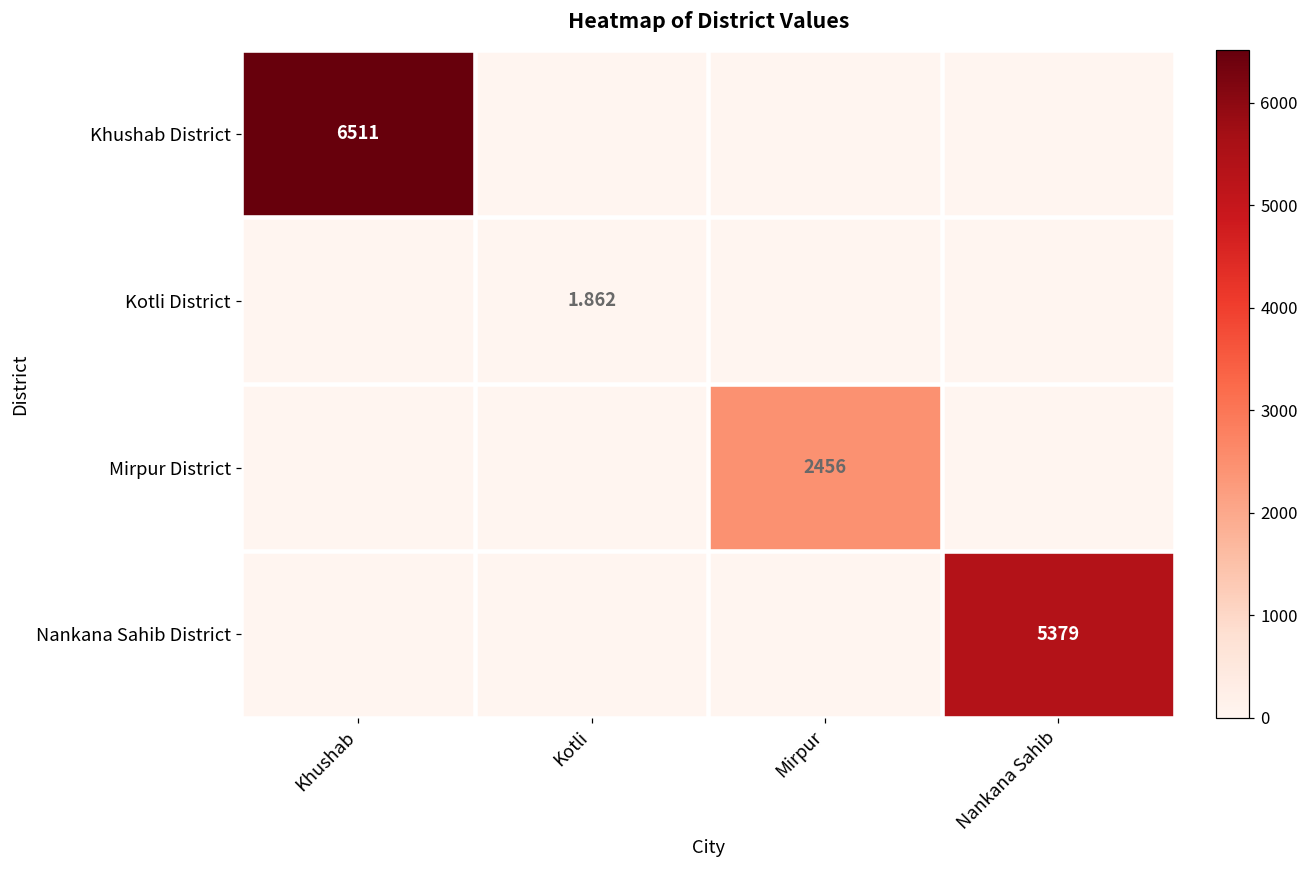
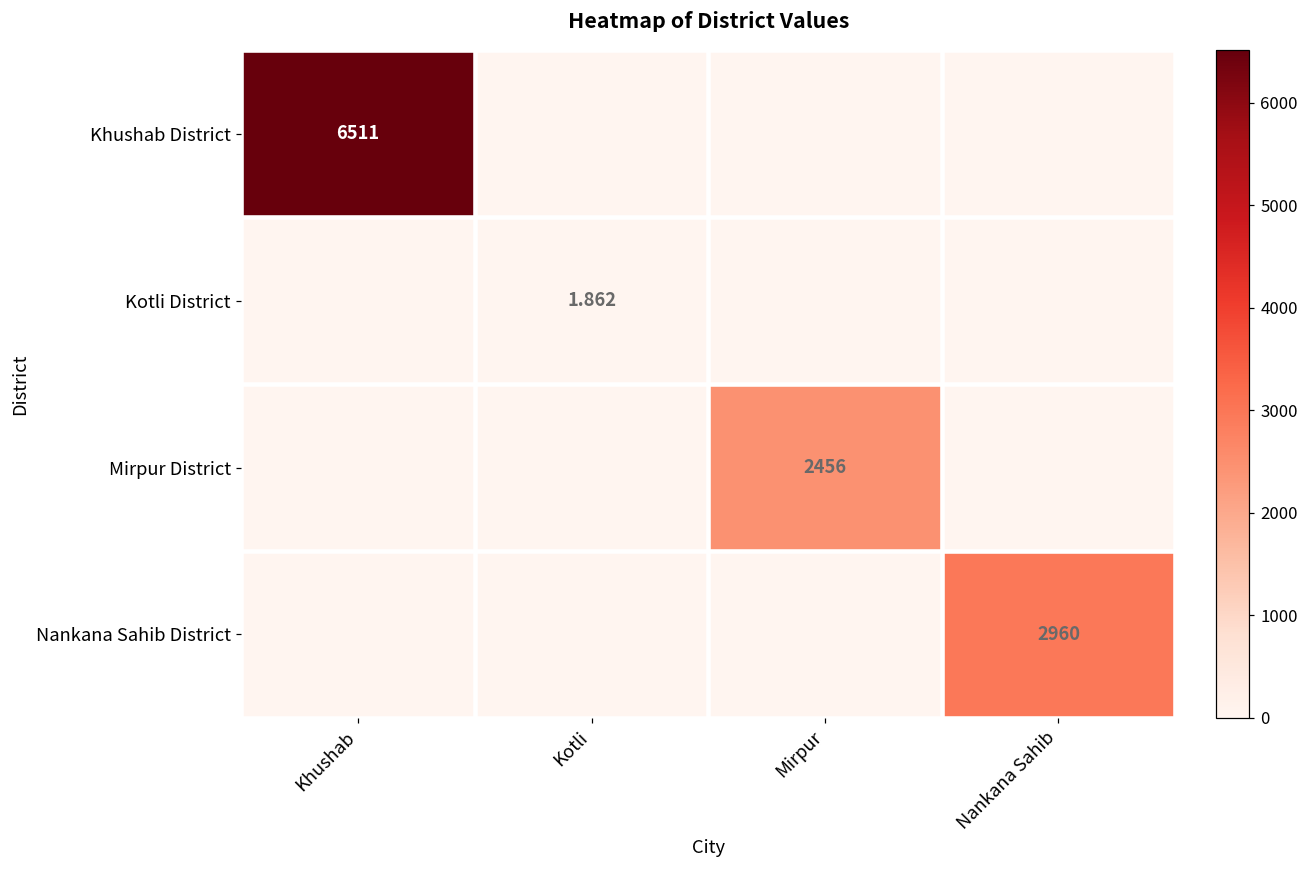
Nankana Sahib District, Nankana Sahib: 5379 -> 2960
